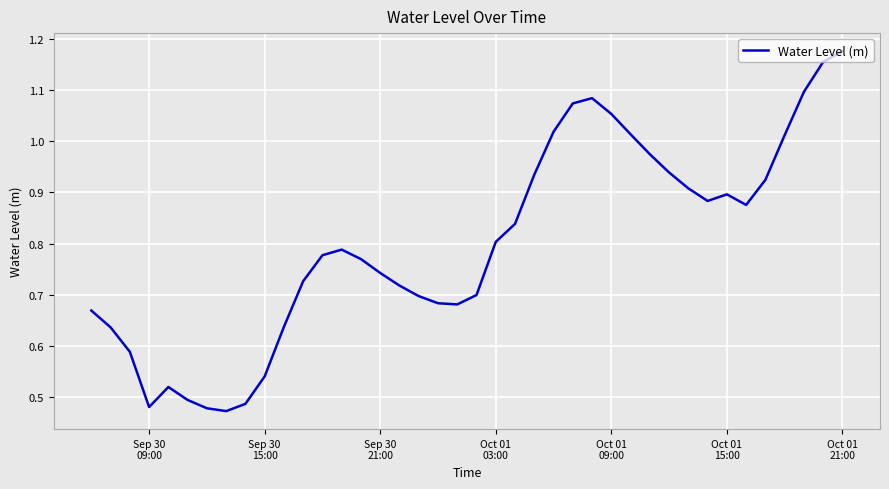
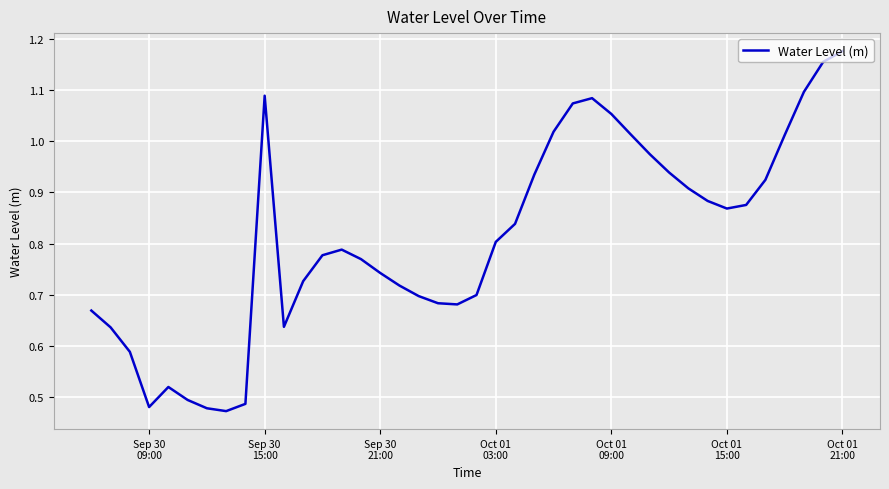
Sep 30 15:00: 0.54 -> 1.09
Oct 01 15:00: 0.90 -> 0.87
